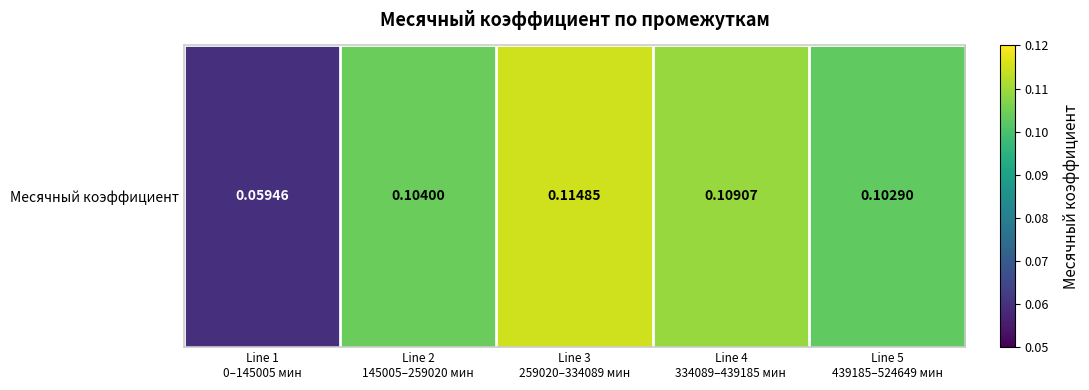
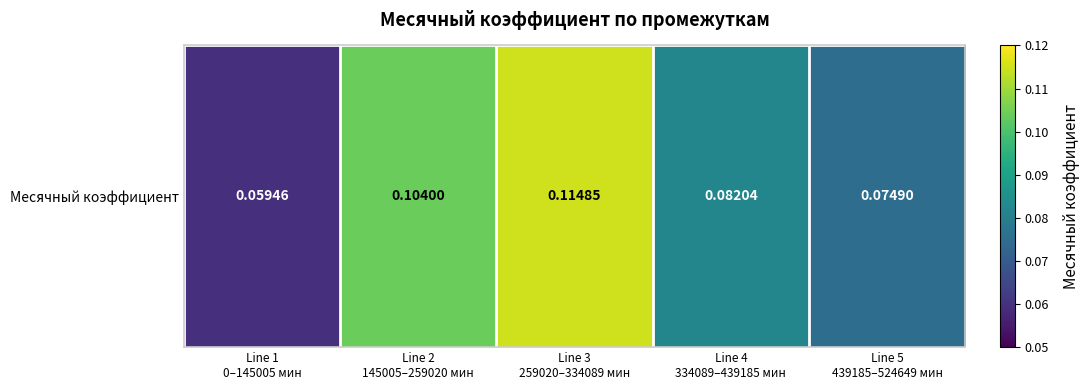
Месячный коэффициент, Line 4 334089–439185 мин: 0.10907 -> 0.08204
Месячный коэффициент, Line 5 439185–524649 мин: 0.10290 -> 0.07490
